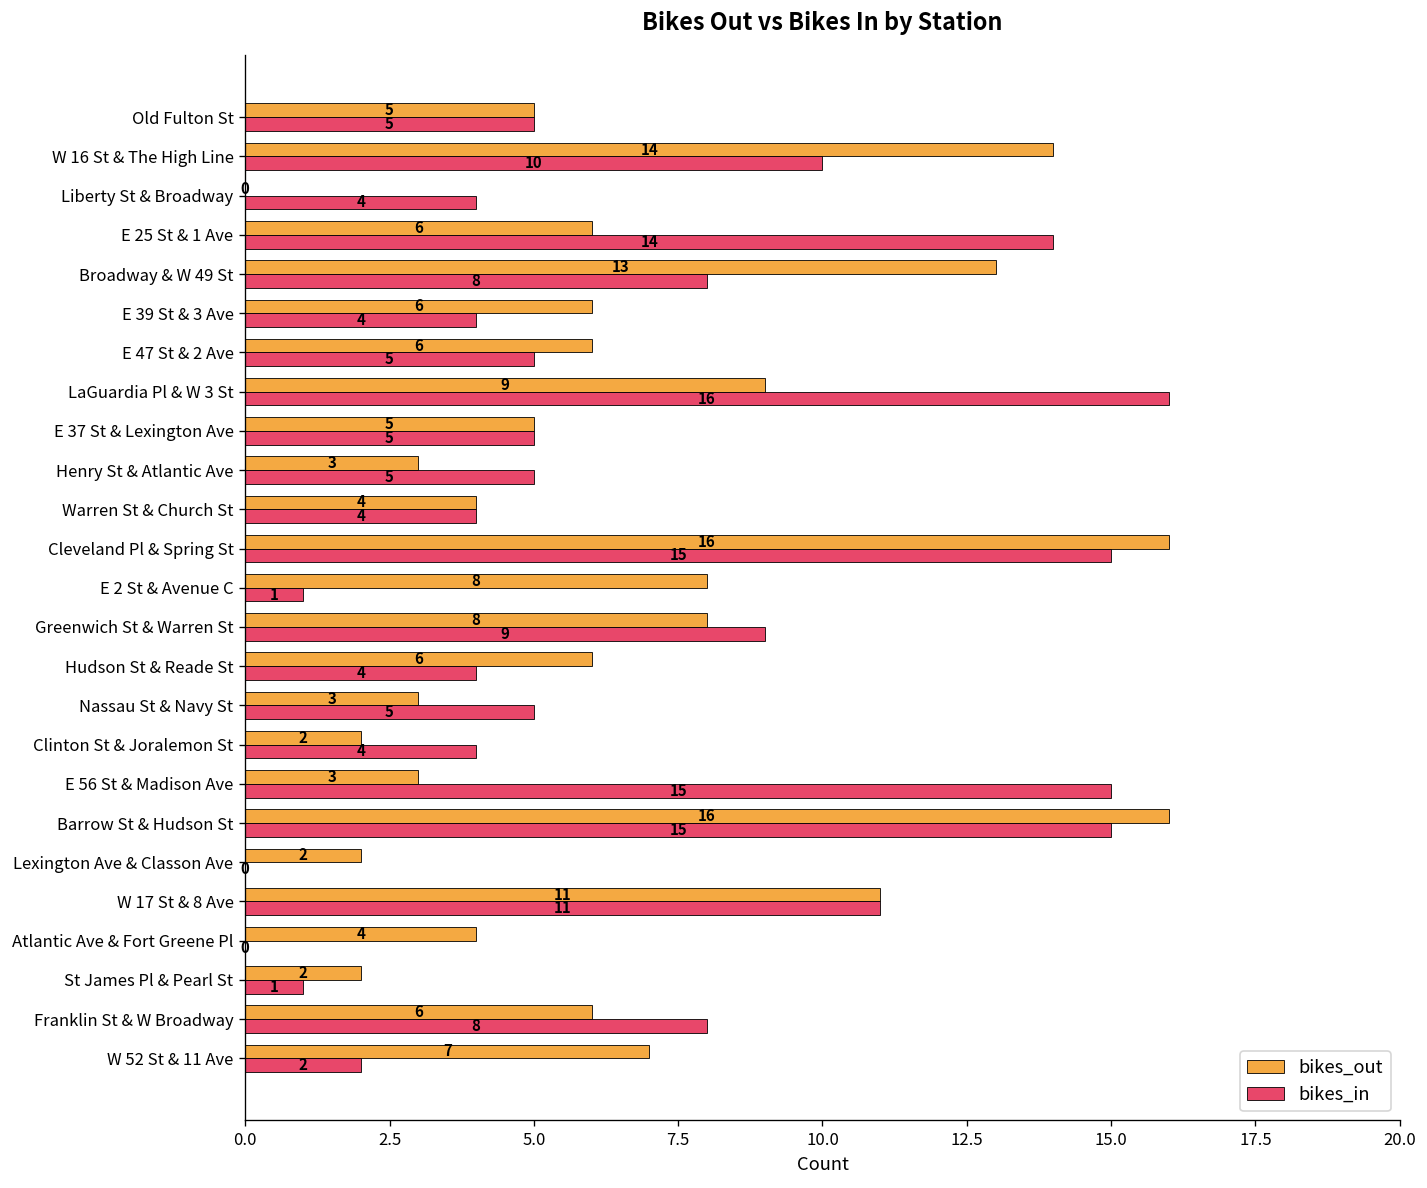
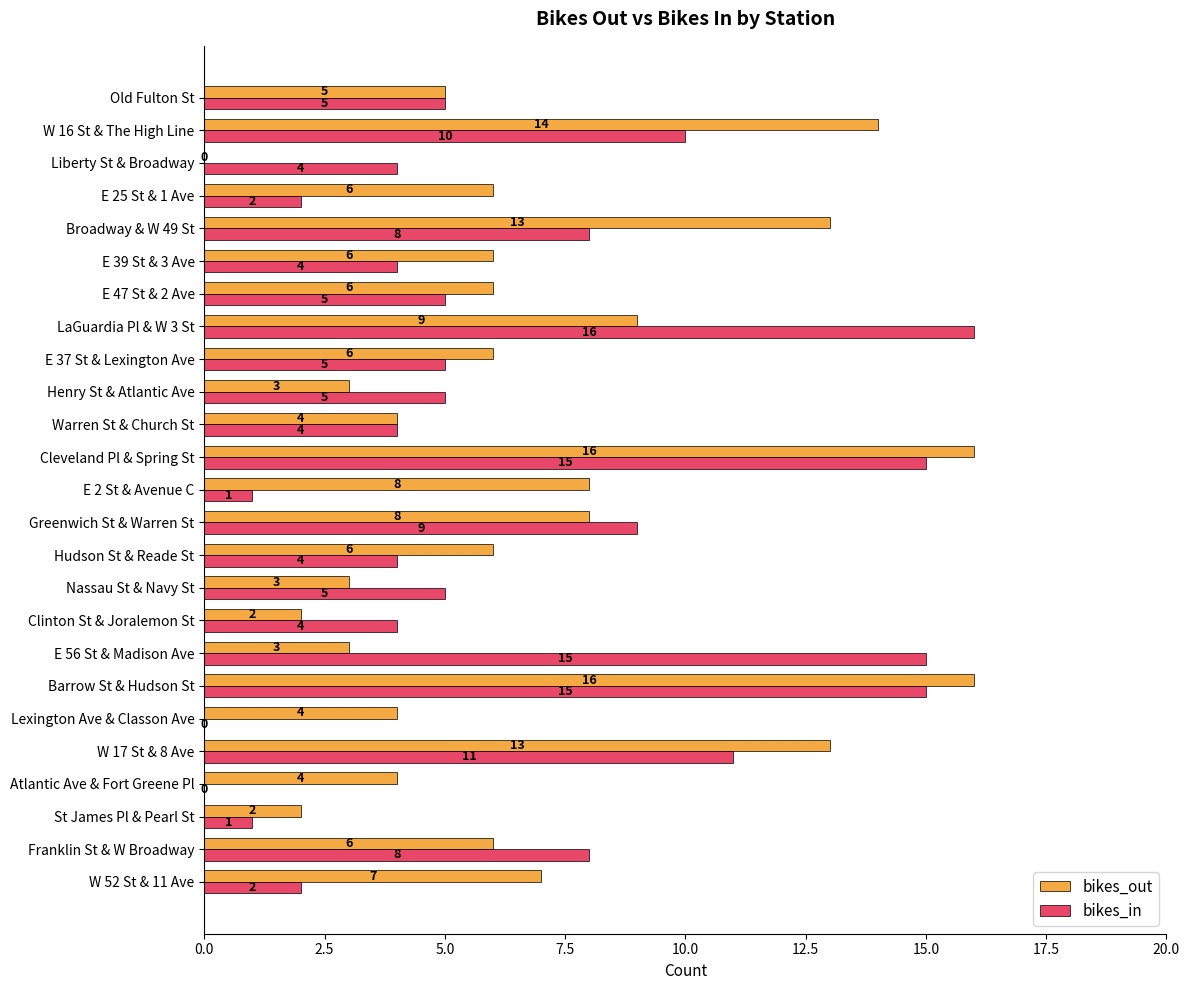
bikes_in, E 25 St & 1 Ave: 14 -> 2
bikes_out, E 37 St & Lexington Ave: 5 -> 6
bikes_out, Lexington Ave & Classon Ave: 2 -> 4
bikes_out, W 17 St & 8 Ave: 11 -> 13
